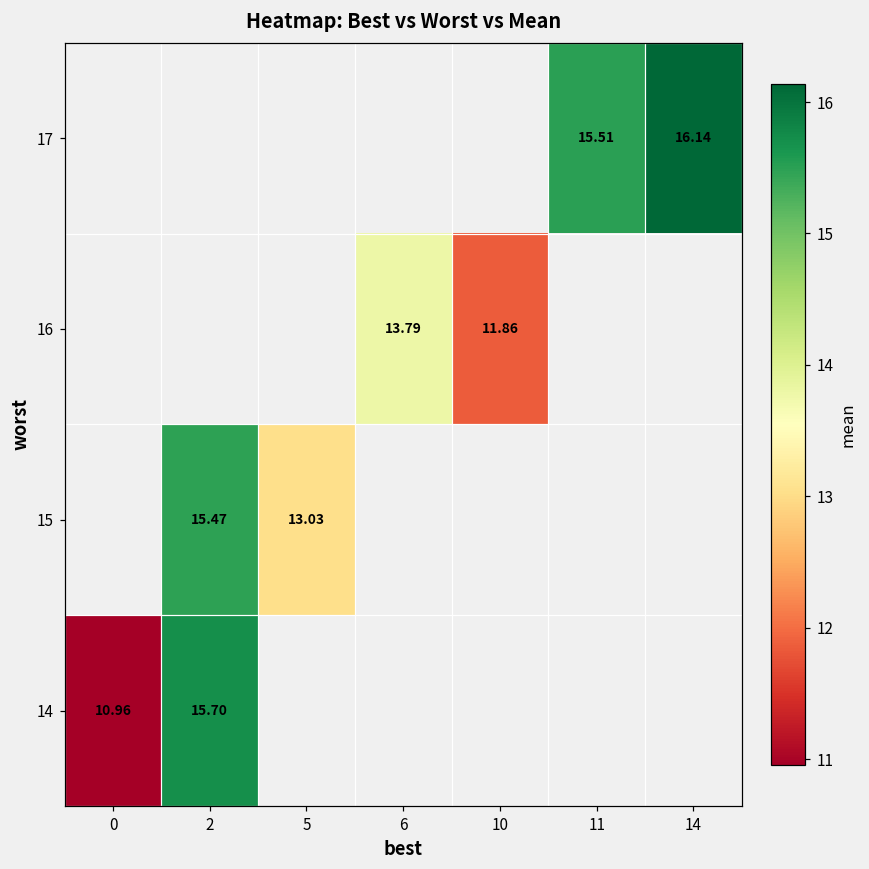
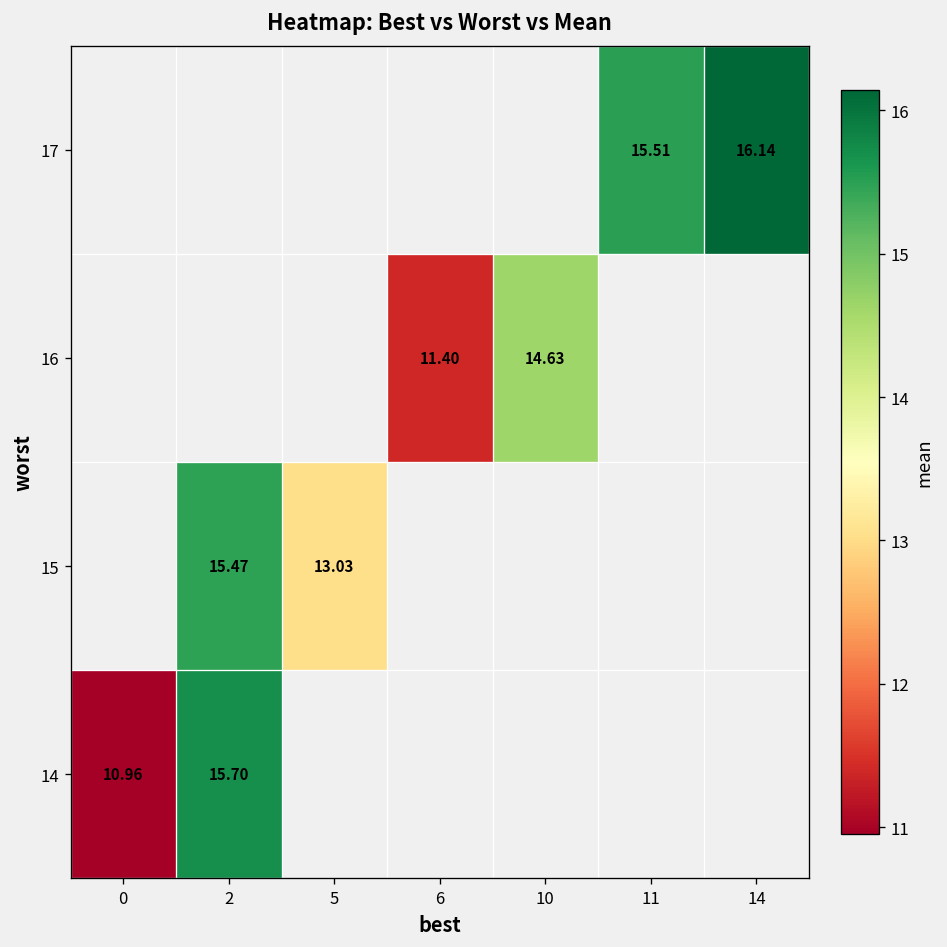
16, 6: 13.79 -> 11.40
16, 10: 11.86 -> 14.63
